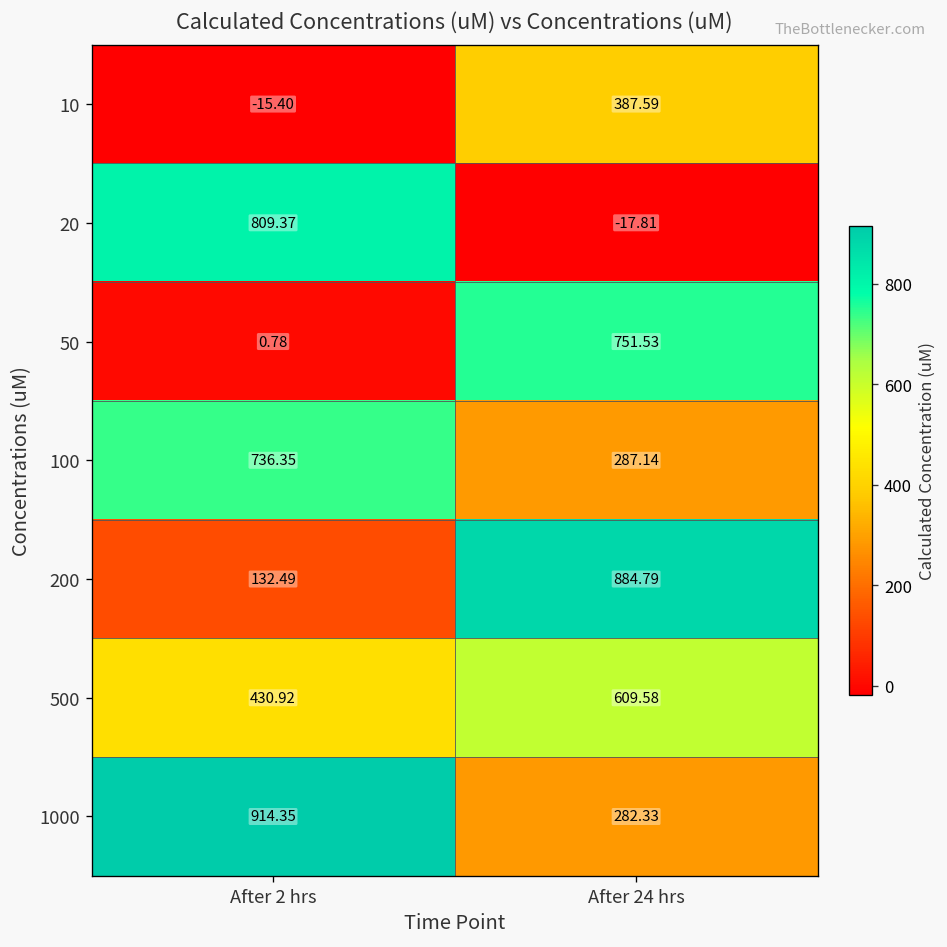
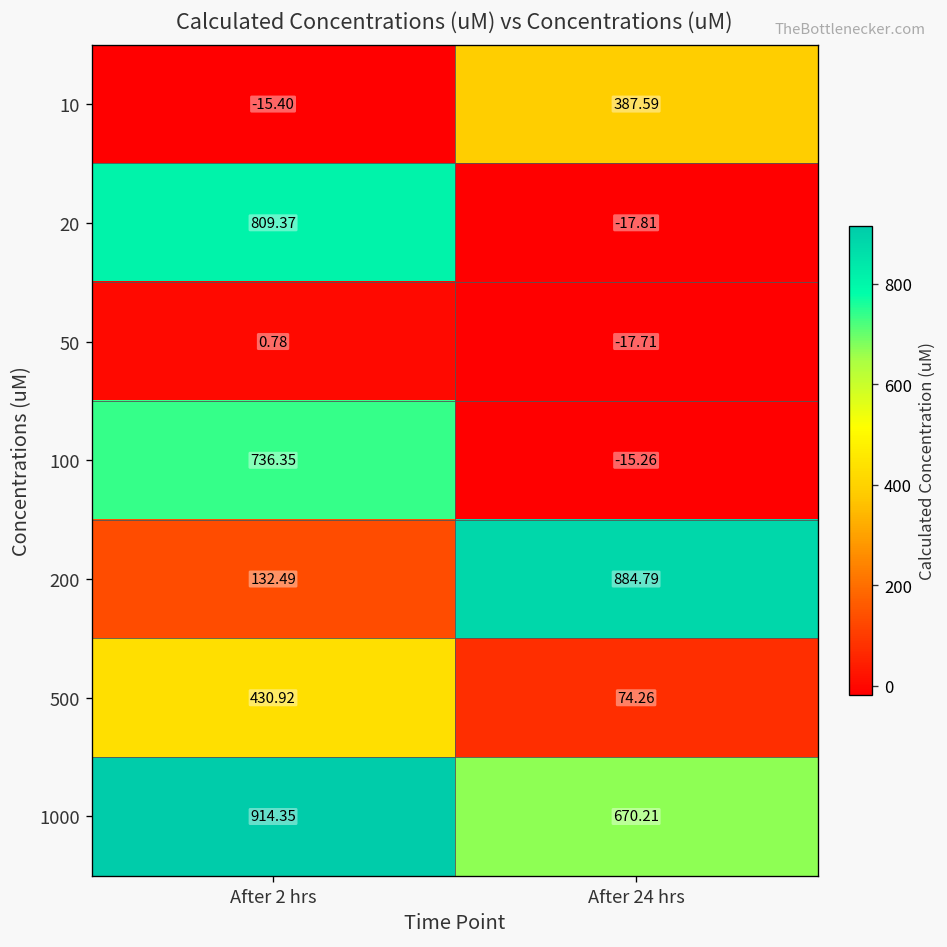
50, After 24 hrs: 751.53 -> -17.71
100, After 24 hrs: 287.14 -> -15.26
500, After 24 hrs: 609.58 -> 74.26
1000, After 24 hrs: 282.33 -> 670.21
